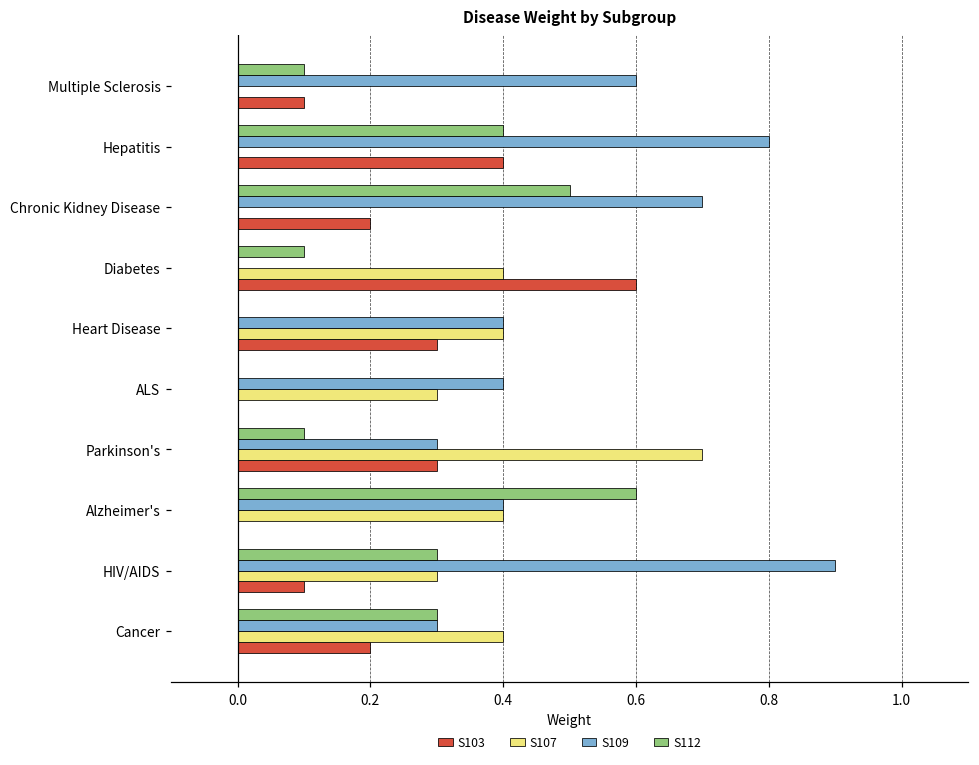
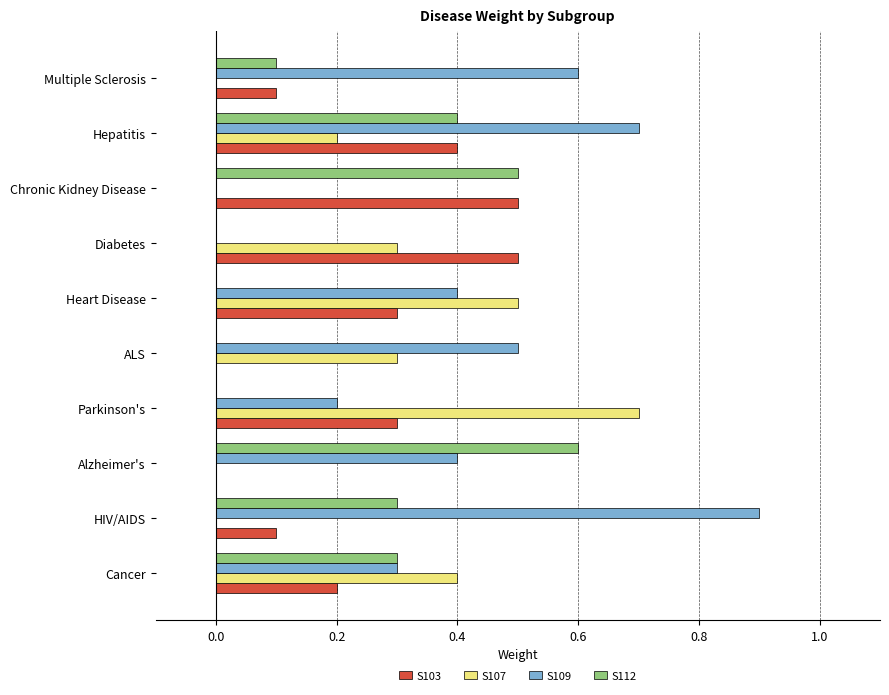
S109, Hepatitis: 0.8 -> 0.7
S107, Hepatitis: 0.0 -> 0.2
S109, Chronic Kidney Disease: 0.7 -> 0.0
S103, Chronic Kidney Disease: 0.2 -> 0.5
S112, Diabetes: 0.1 -> 0.0
S107, Diabetes: 0.4 -> 0.3
S103, Diabetes: 0.6 -> 0.5
S107, Heart Disease: 0.4 -> 0.5
S109, ALS: 0.4 -> 0.5
S112, Parkinson's: 0.1 -> 0.0
S109, Parkinson's: 0.3 -> 0.2
S107, Alzheimer's: 0.4 -> 0.0
S107, HIV/AIDS: 0.3 -> 0.0
